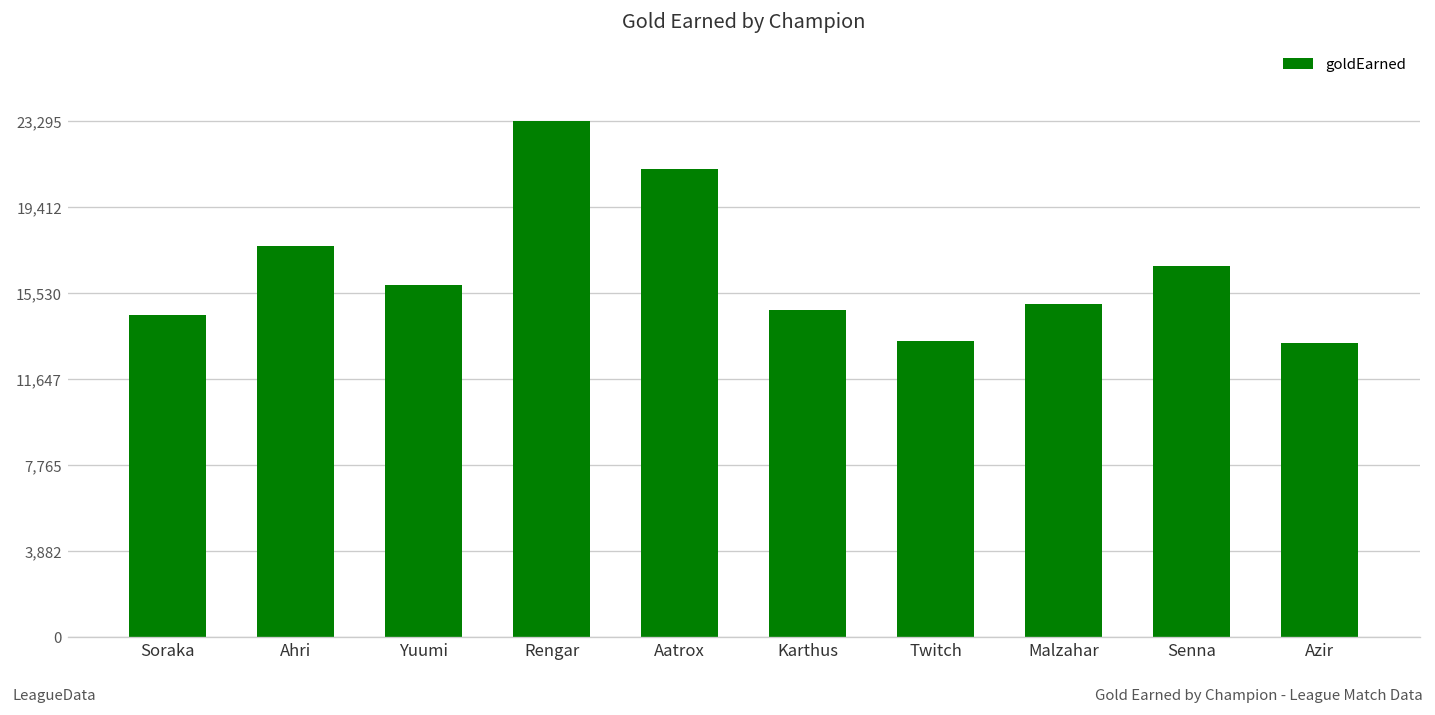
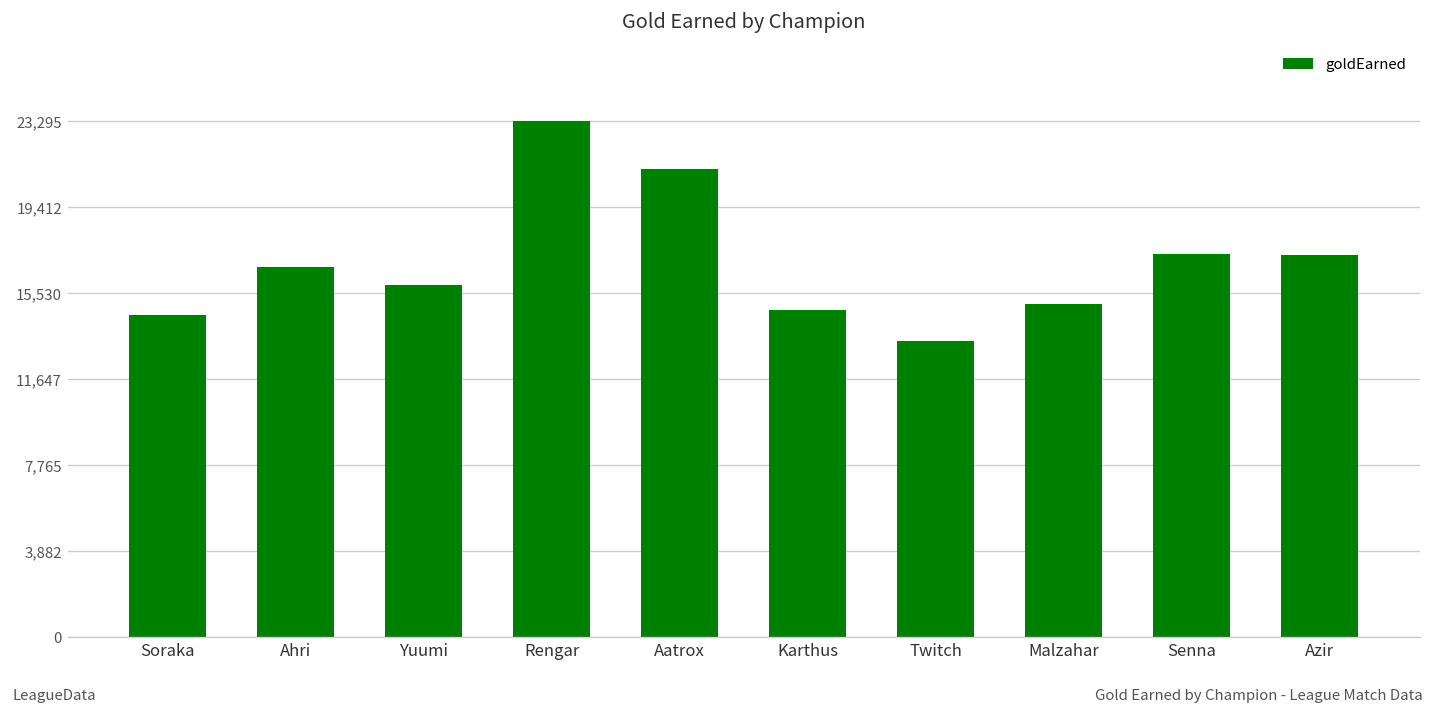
Ahri: 17,600 -> 16,700
Senna: 16,800 -> 17,300
Azir: 13,300 -> 17,300
